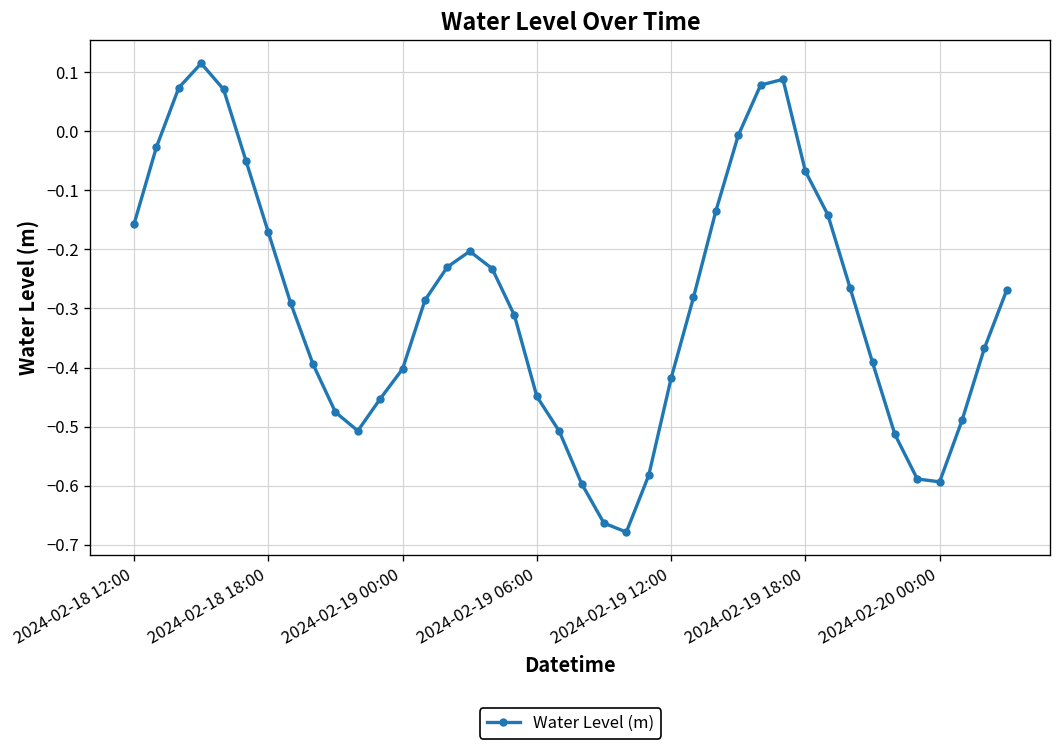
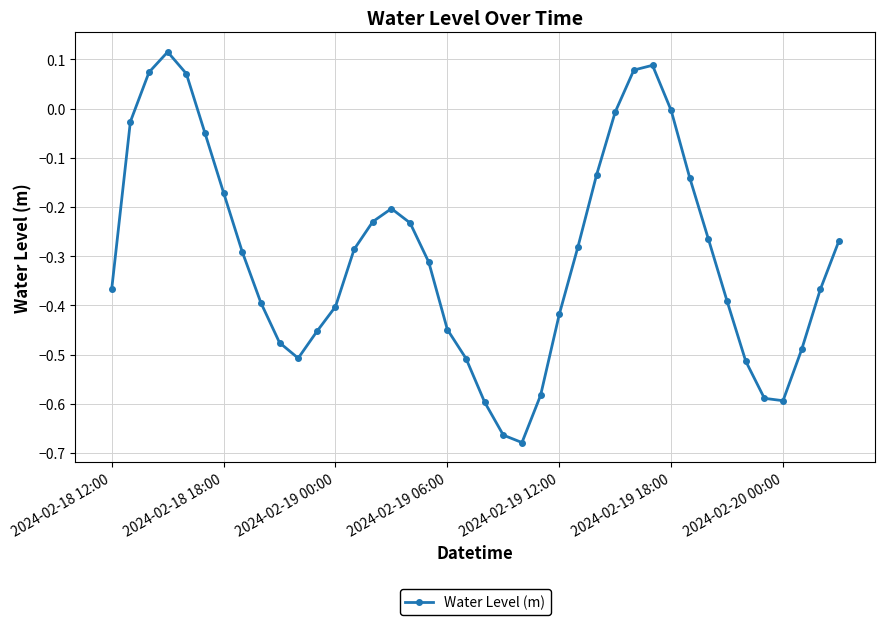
2024-02-18 12:00: -0.16 -> -0.37
2024-02-19 18:00: -0.07 -> 0.00
